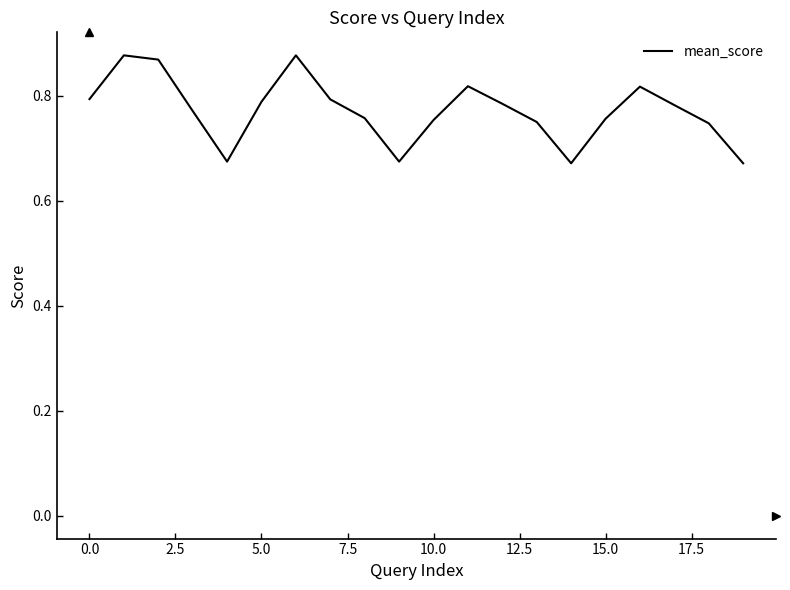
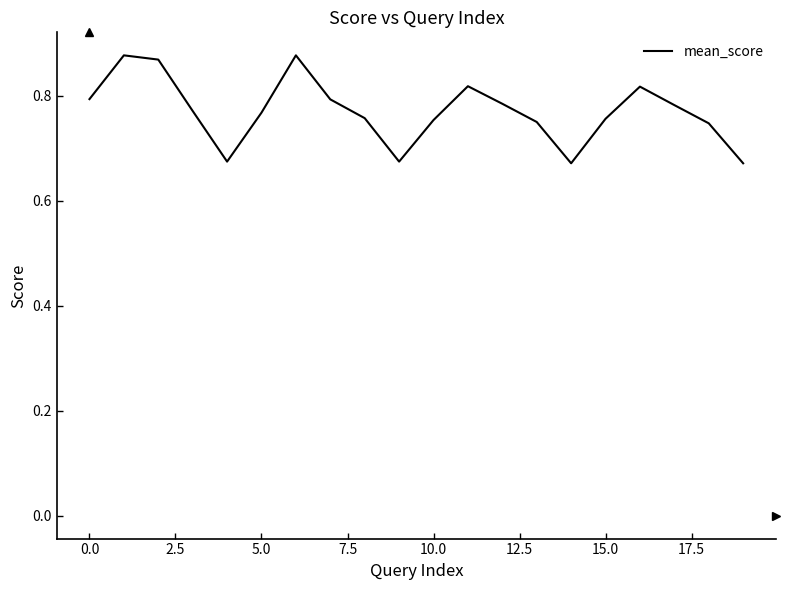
5.0: 0.79 -> 0.77
